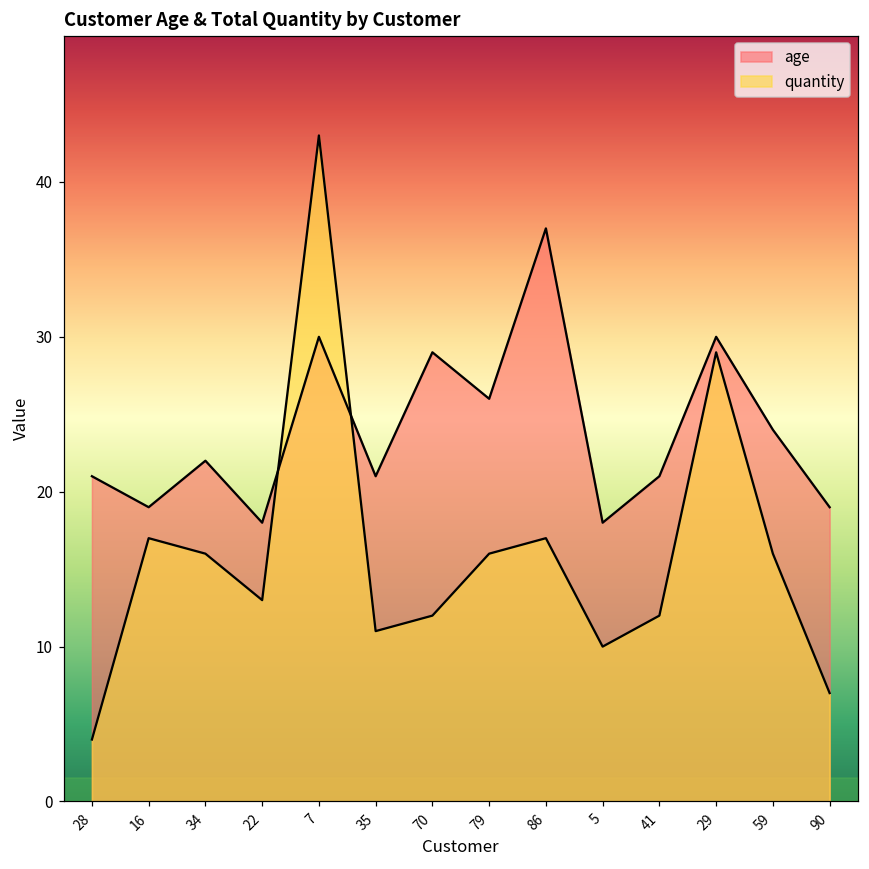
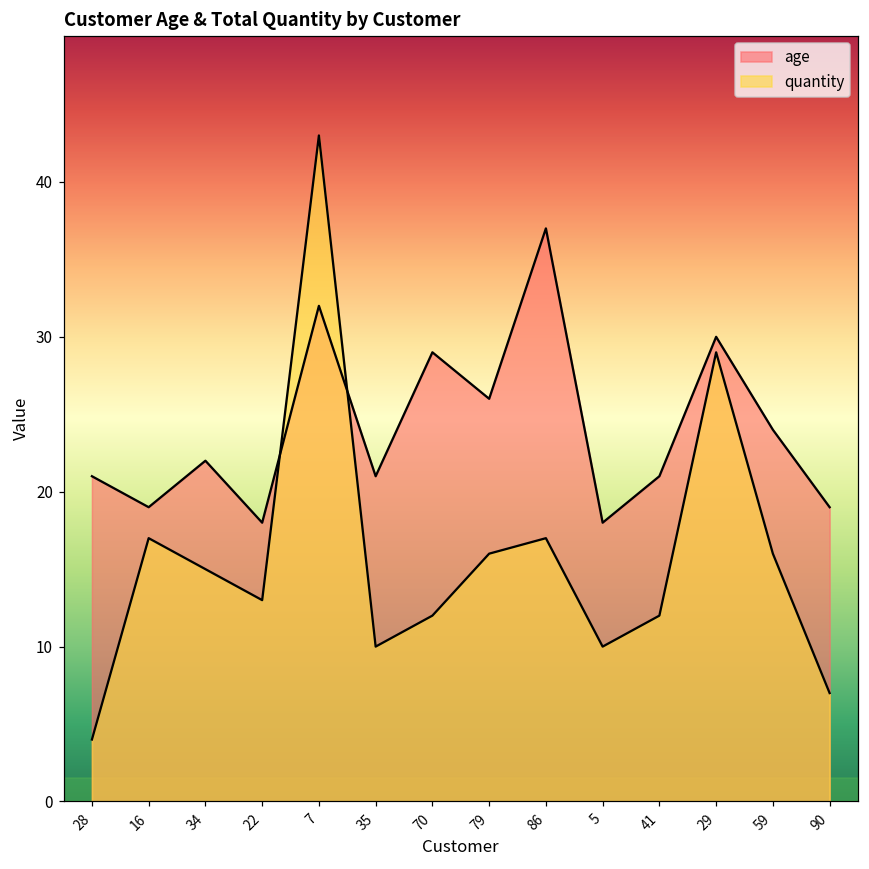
quantity, 34: 16 -> 15
age, 7: 30 -> 32
quantity, 35: 11 -> 10
